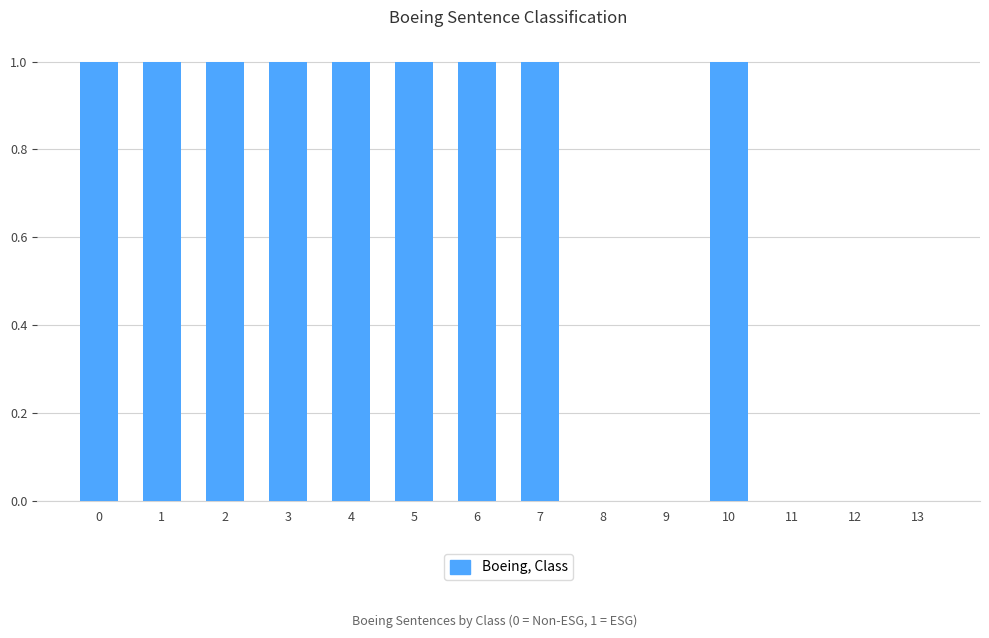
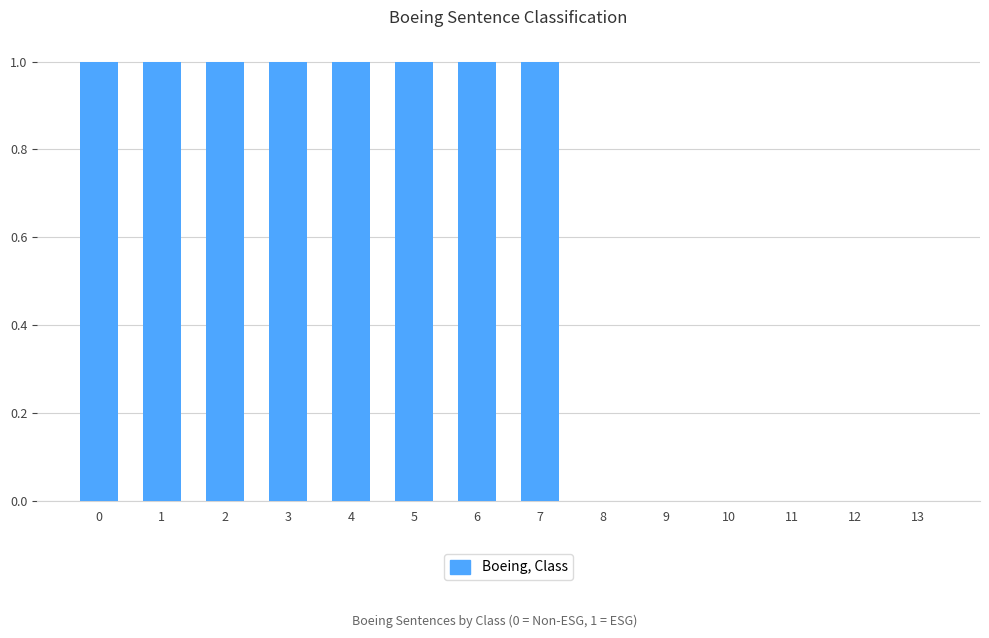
10: 1 -> 0
